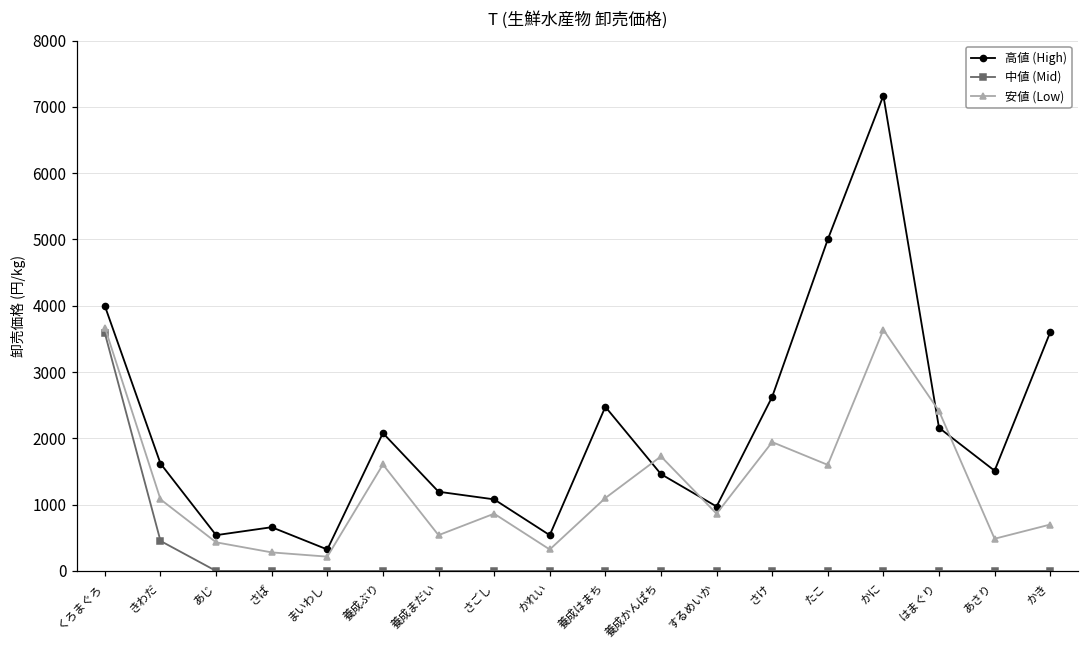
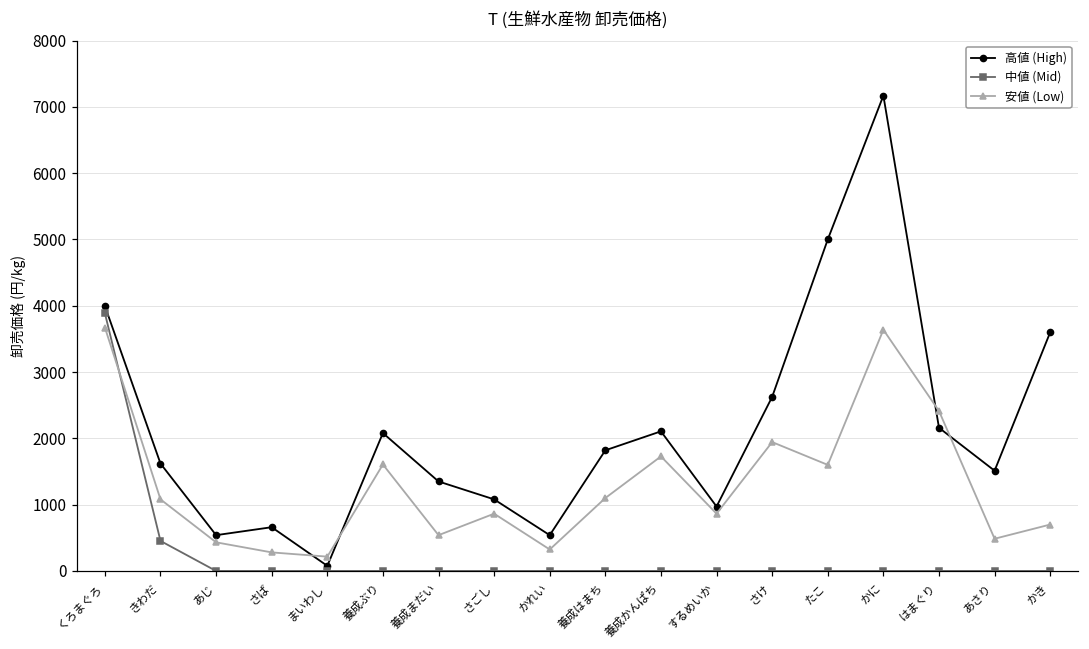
中値 (Mid), くろまぐろ: 3600 -> 3900
高値 (High), まいわし: 300 -> 100
高値 (High), 養成まだい: 1200 -> 1400
高値 (High), 養成はまち: 2500 -> 1800
高値 (High), 養成かんぱち: 1500 -> 2100
